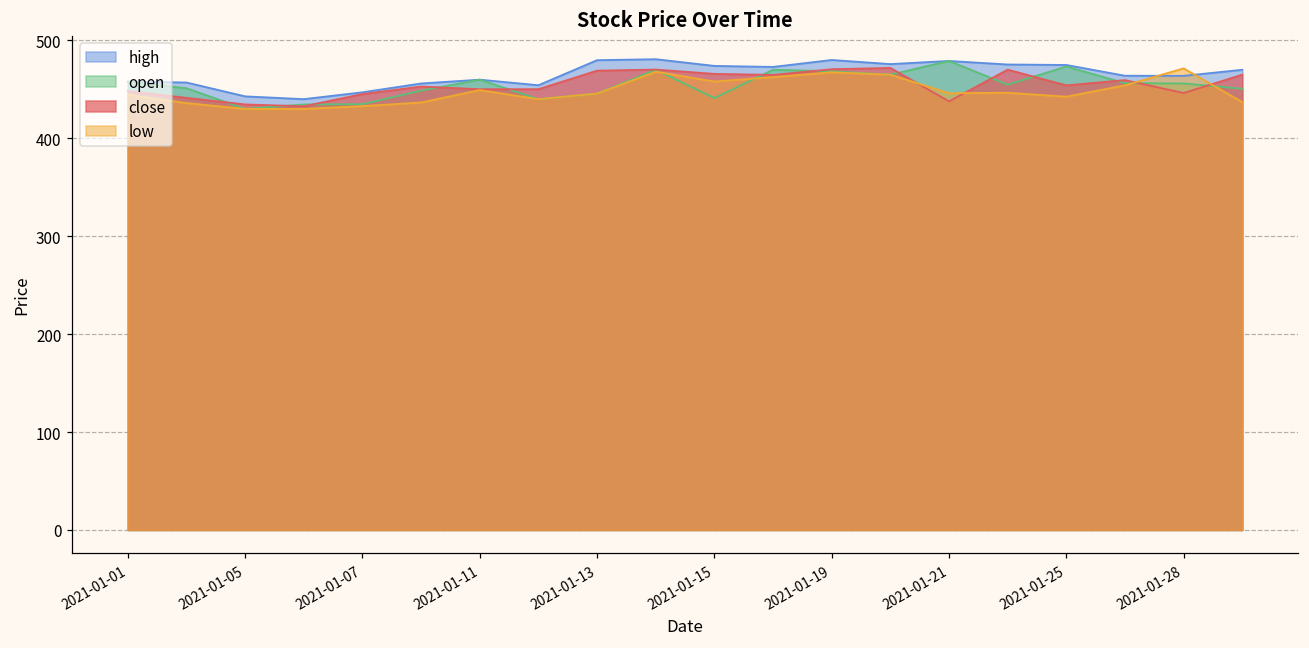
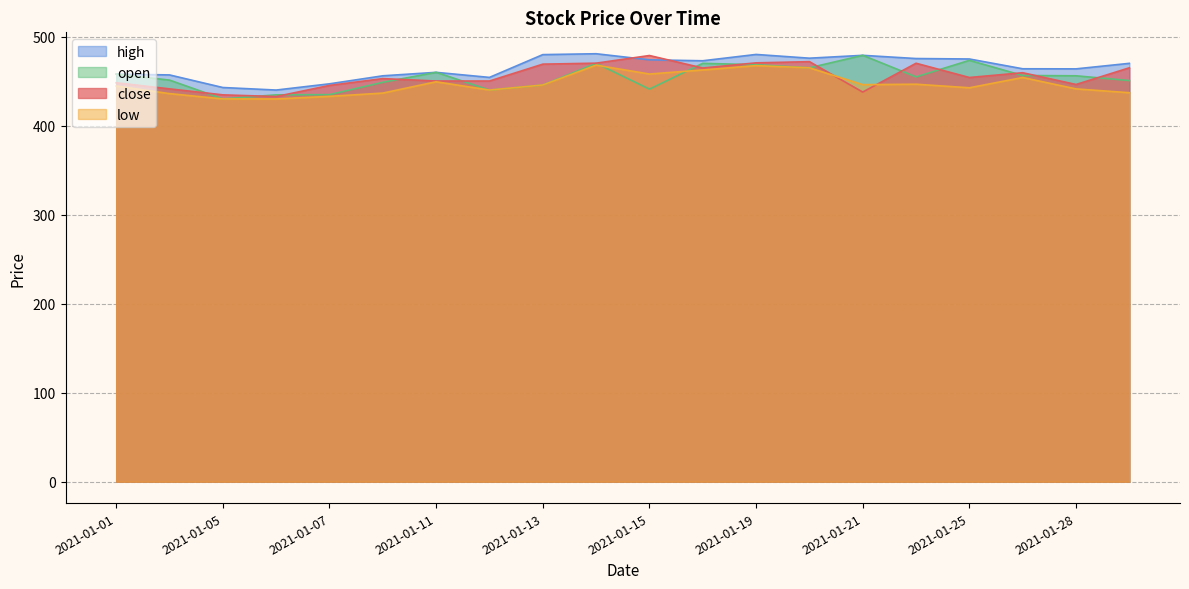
close, 2021-01-15: 470 -> 480
low, 2021-01-28: 470 -> 440
